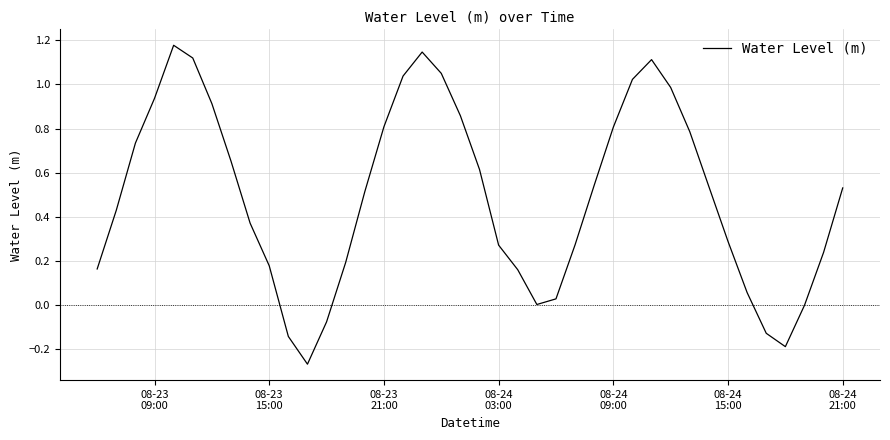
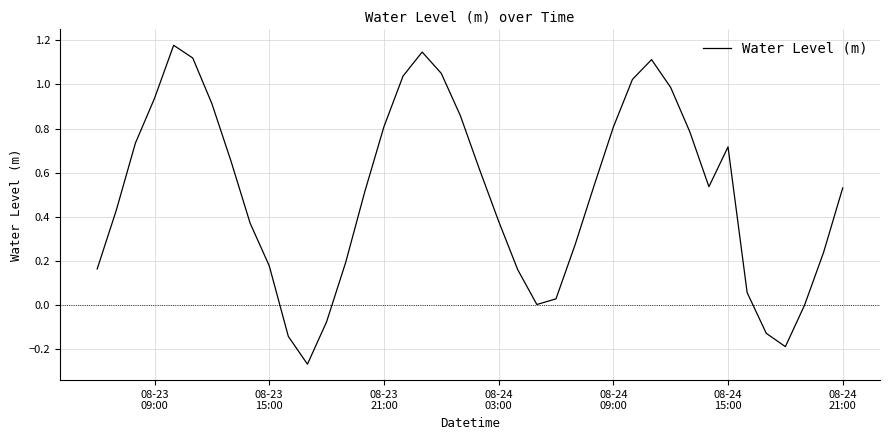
08-24 03:00: 0.27 -> 0.38
08-24 15:00: 0.29 -> 0.72
